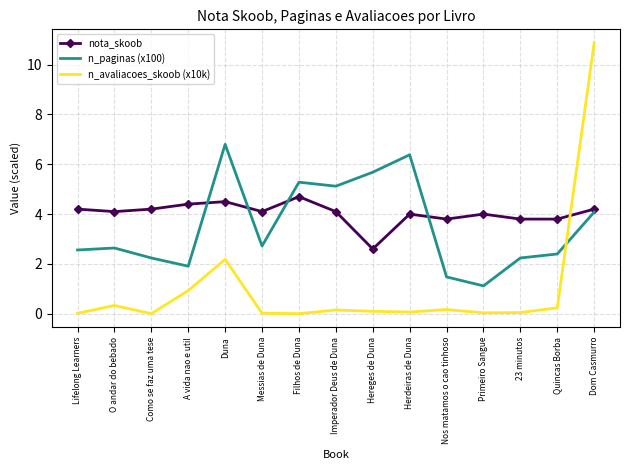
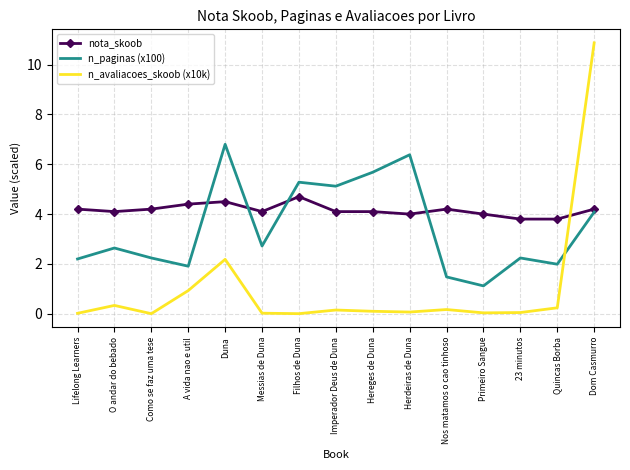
n_paginas (x100), Lifelong Learners: 2.6 -> 2.2
nota_skoob, Hereges de Duna: 2.6 -> 4.1
nota_skoob, Nos matamos o cao tinhoso: 3.8 -> 4.2
n_paginas (x100), Quincas Borba: 2.4 -> 2.0
